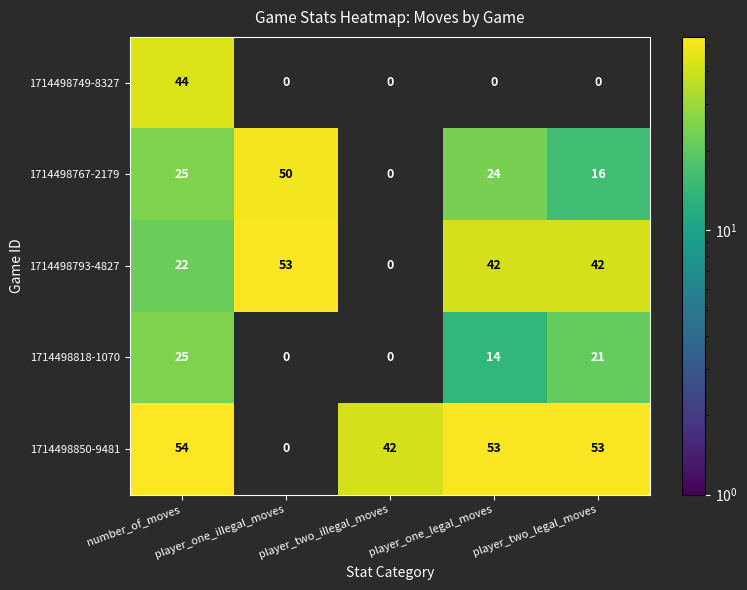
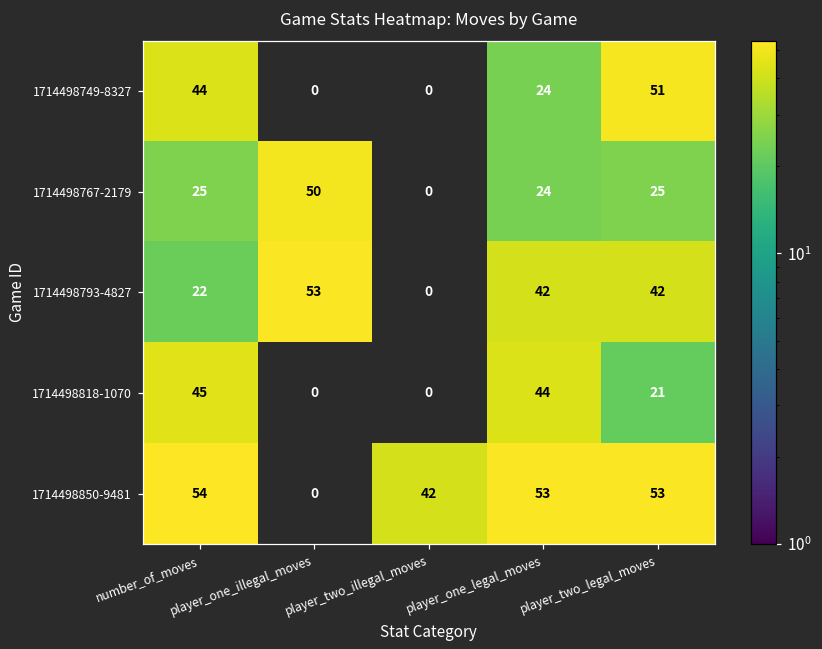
1714498749-8327, player_one_legal_moves: 0 -> 24
1714498749-8327, player_two_legal_moves: 0 -> 51
1714498767-2179, player_two_legal_moves: 16 -> 25
1714498818-1070, number_of_moves: 25 -> 45
1714498818-1070, player_one_legal_moves: 14 -> 44
